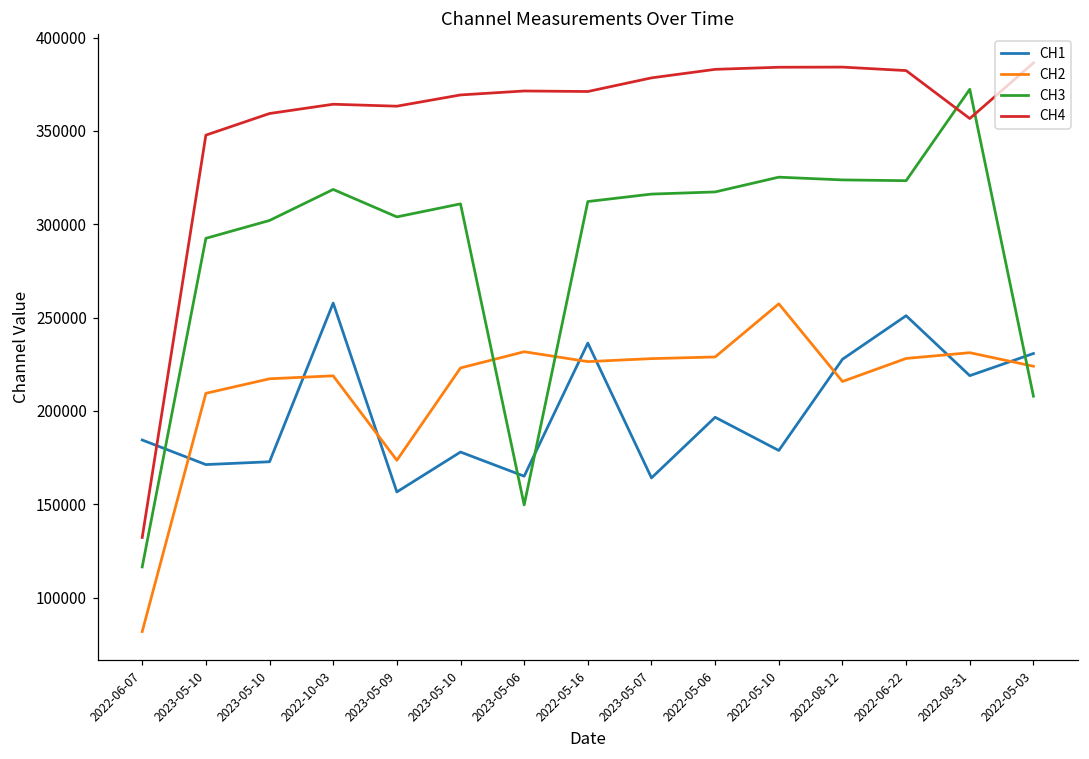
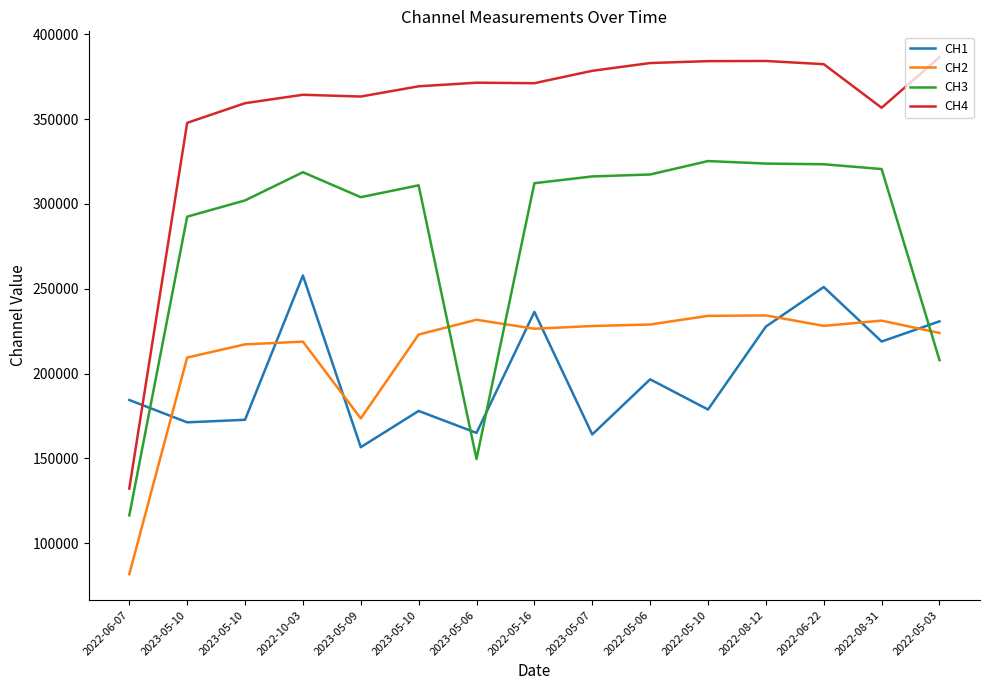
CH2, 2022-05-10: 257000 -> 234000
CH2, 2022-08-12: 216000 -> 234000
CH3, 2022-08-31: 372000 -> 321000
